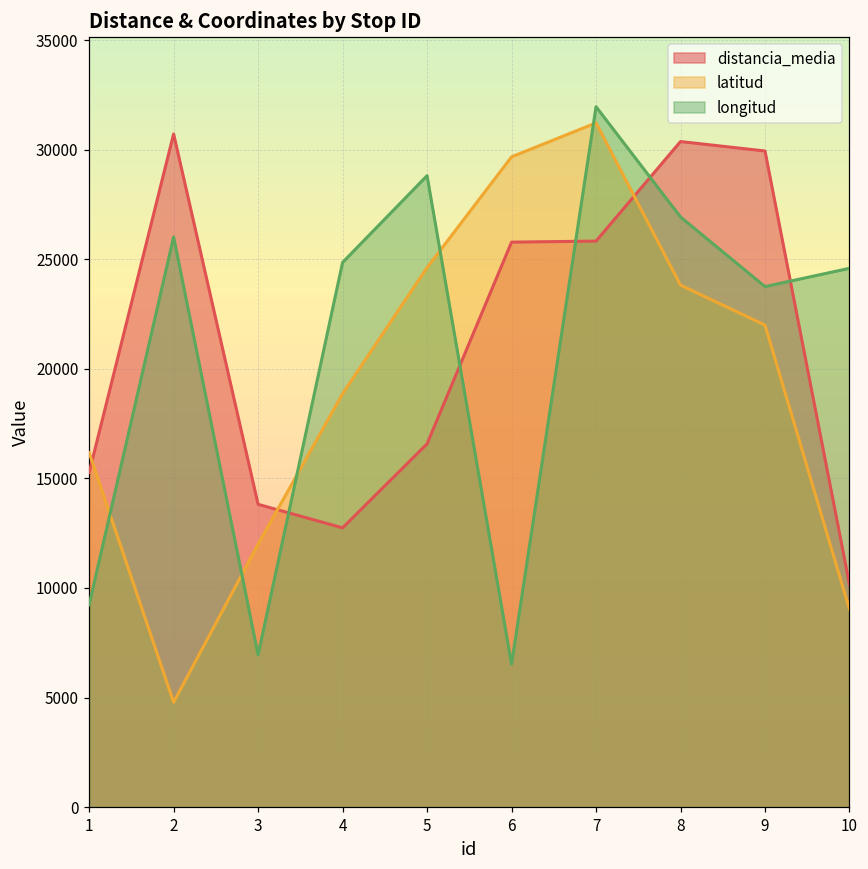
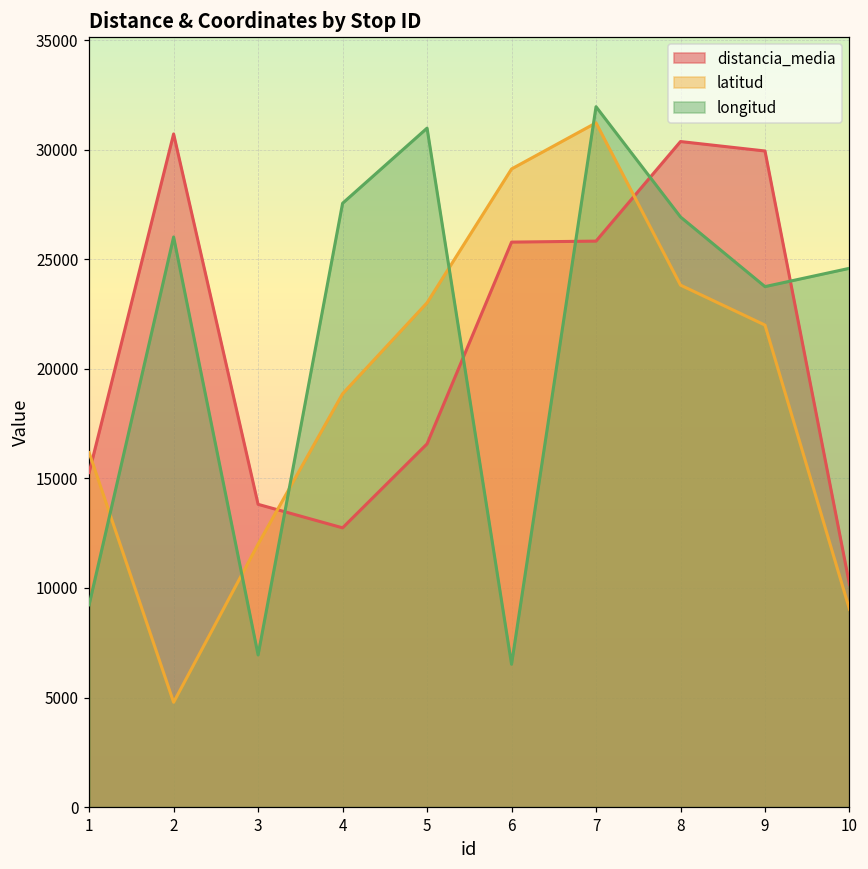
longitud, 4: 24900 -> 27600
latitud, 5: 24600 -> 23000
longitud, 5: 28800 -> 31000
latitud, 6: 29700 -> 29100
